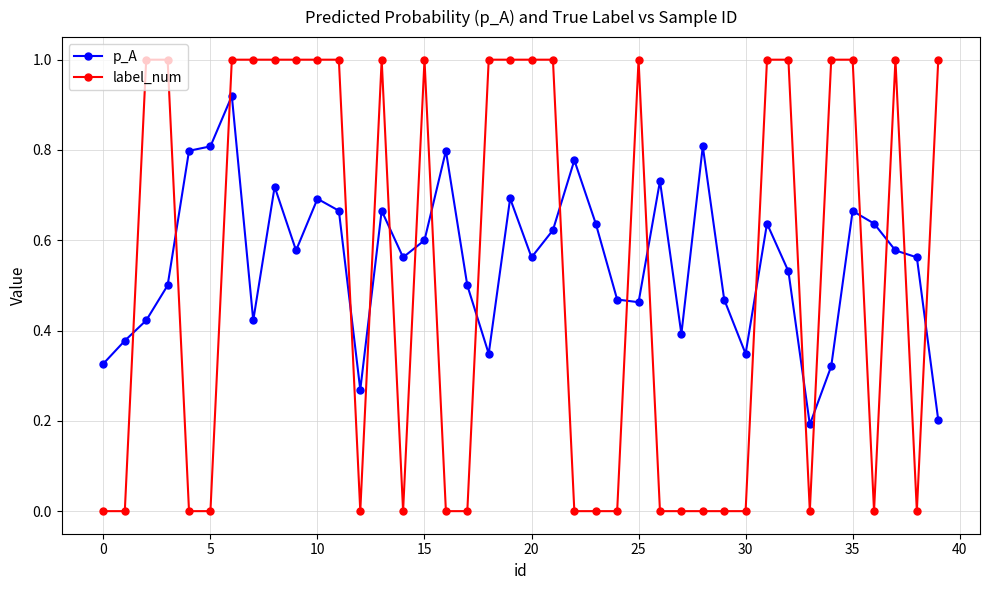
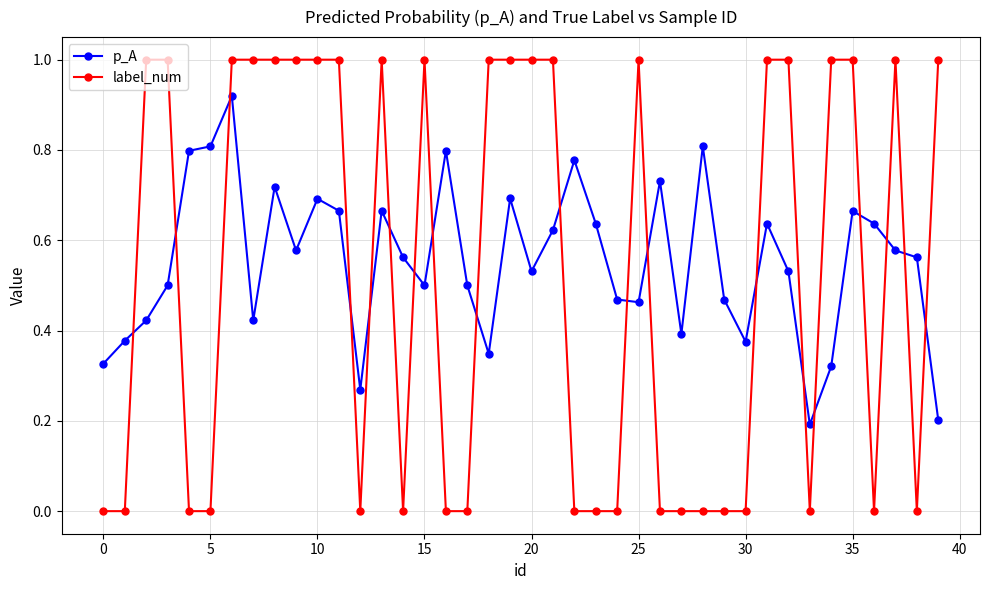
p_A, 15: 0.6 -> 0.5
p_A, 20: 0.56 -> 0.53
p_A, 30: 0.35 -> 0.38
